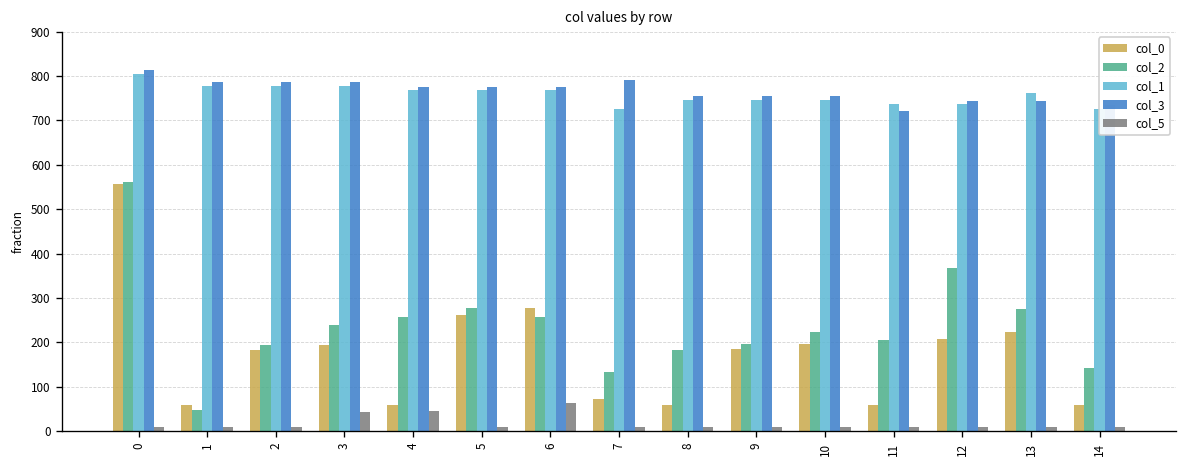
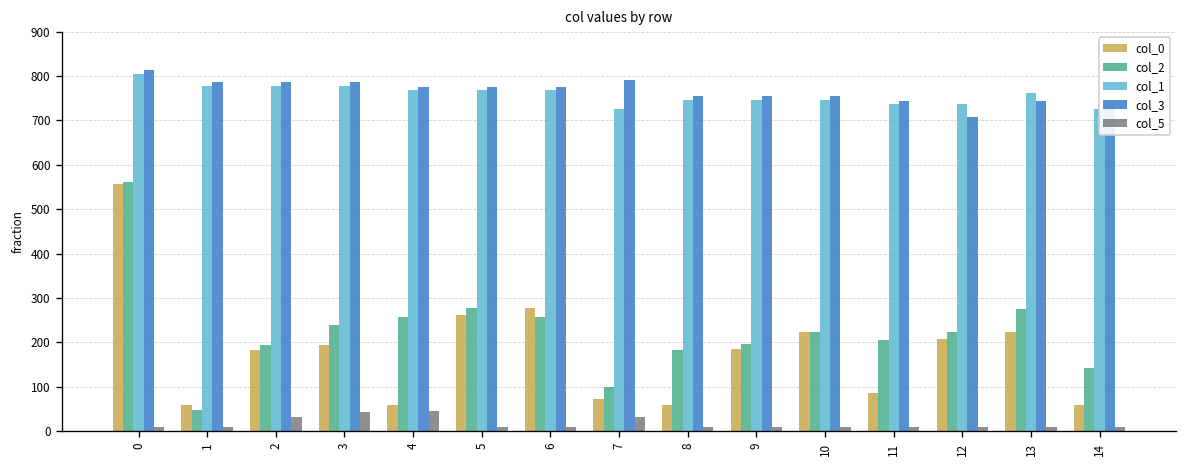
col_5, 2: 10 -> 30
col_5, 6: 60 -> 10
col_2, 7: 130 -> 100
col_5, 7: 10 -> 30
col_0, 10: 200 -> 220
col_0, 11: 60 -> 90
col_3, 11: 720 -> 740
col_2, 12: 370 -> 220
col_3, 12: 740 -> 710
